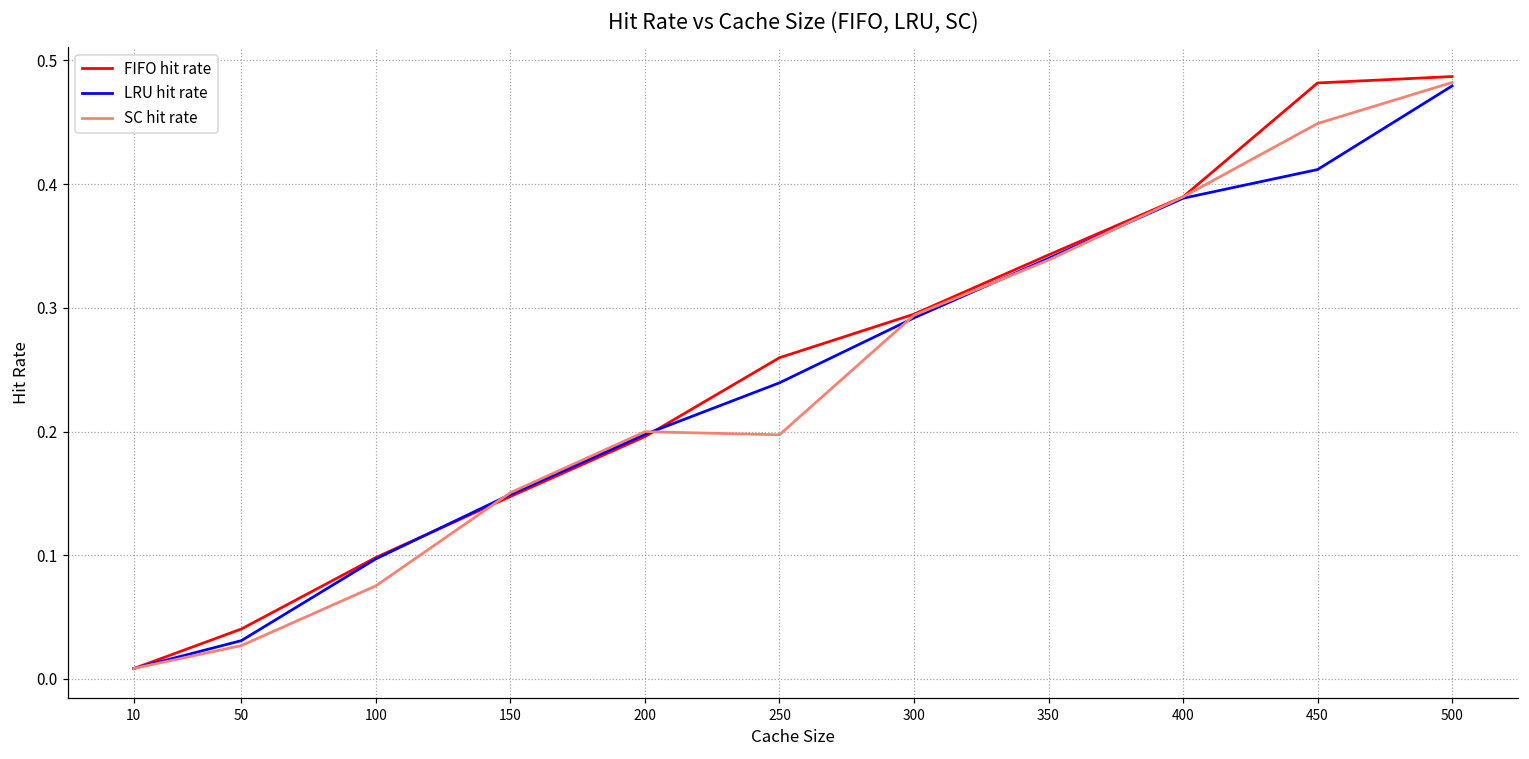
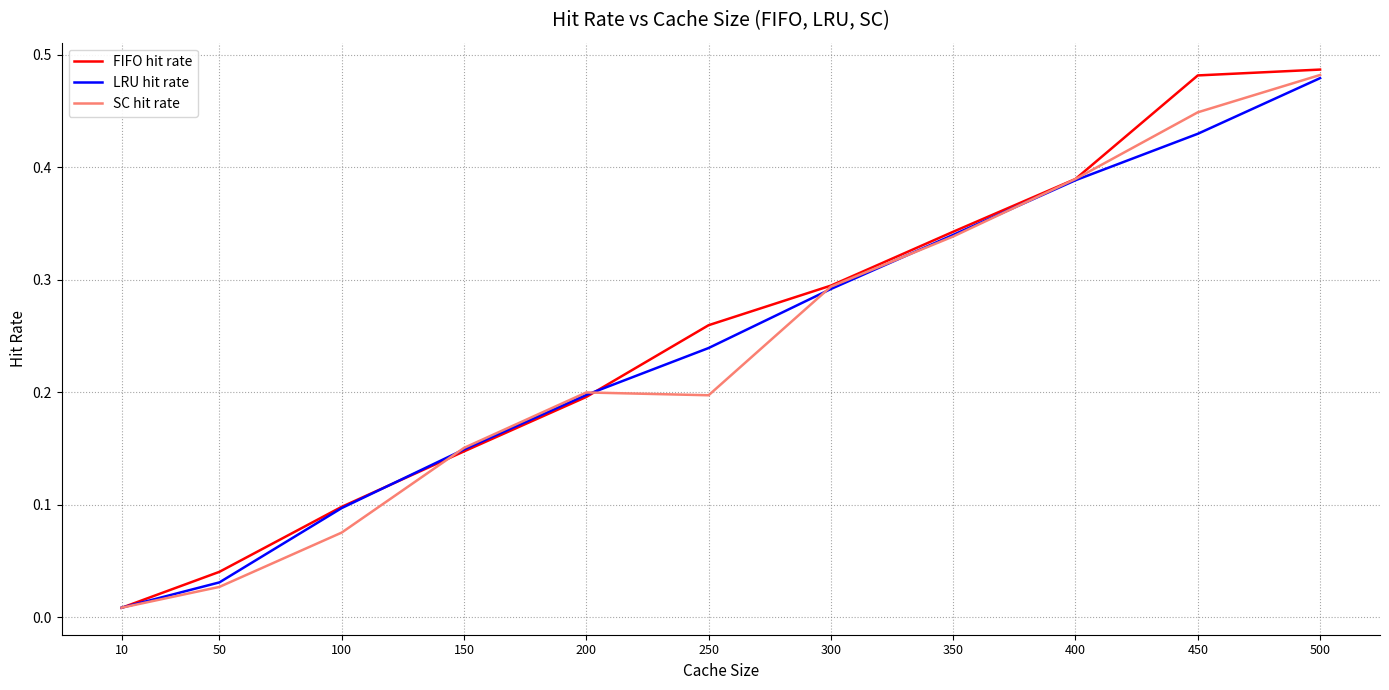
LRU hit rate, 450: 0.412 -> 0.430
